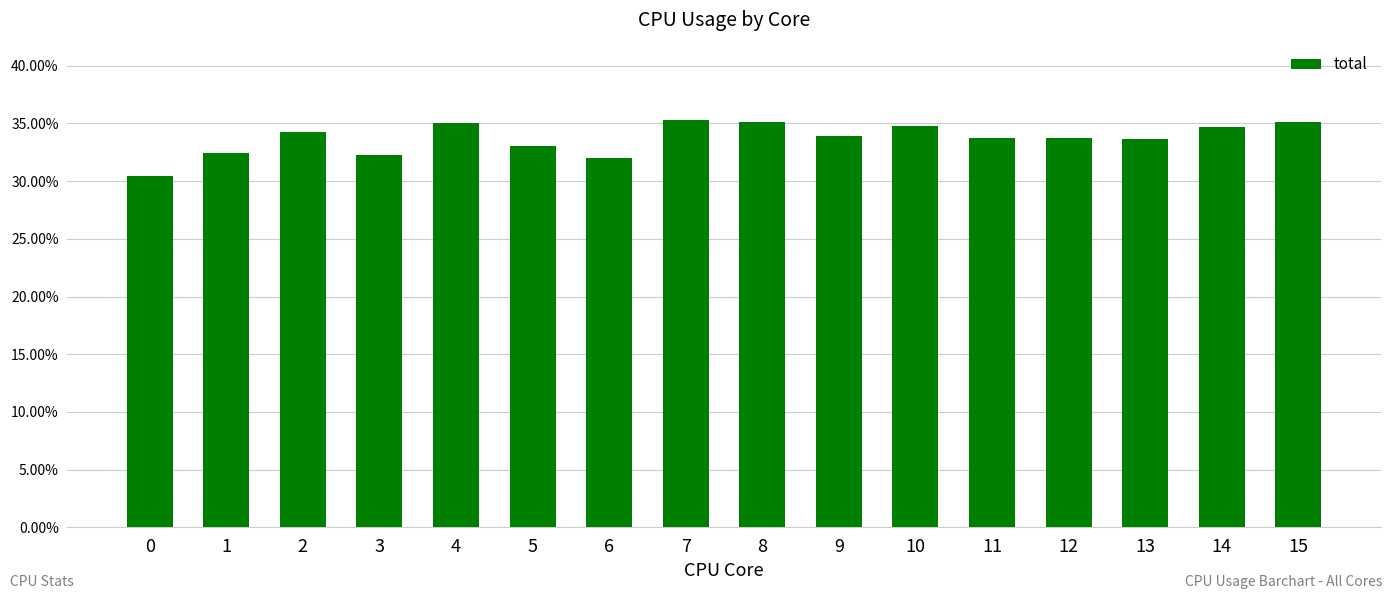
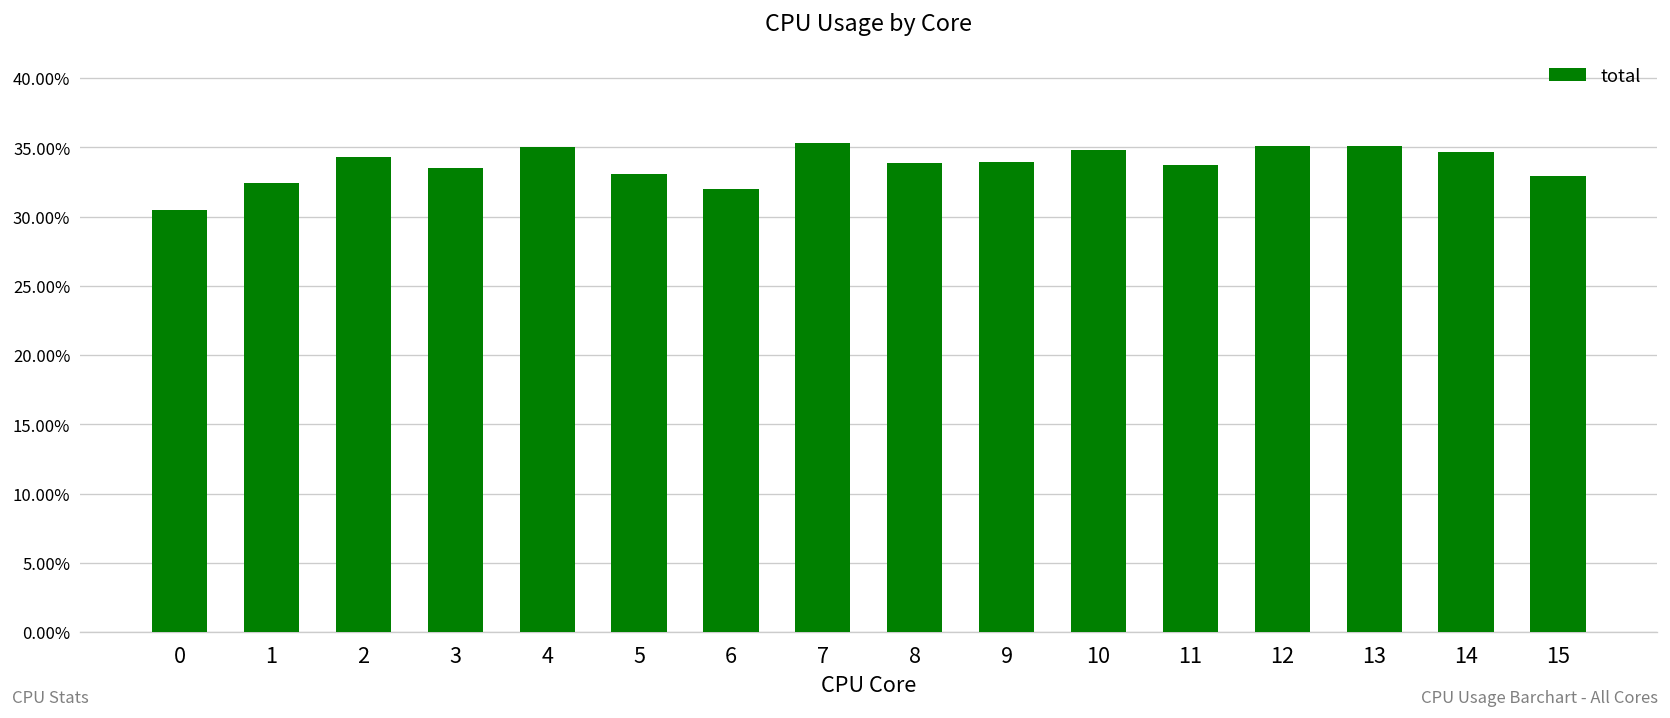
3: 32.3% -> 33.5%
8: 35.1% -> 33.9%
12: 33.7% -> 35.1%
13: 33.6% -> 35.1%
15: 35.1% -> 32.9%
